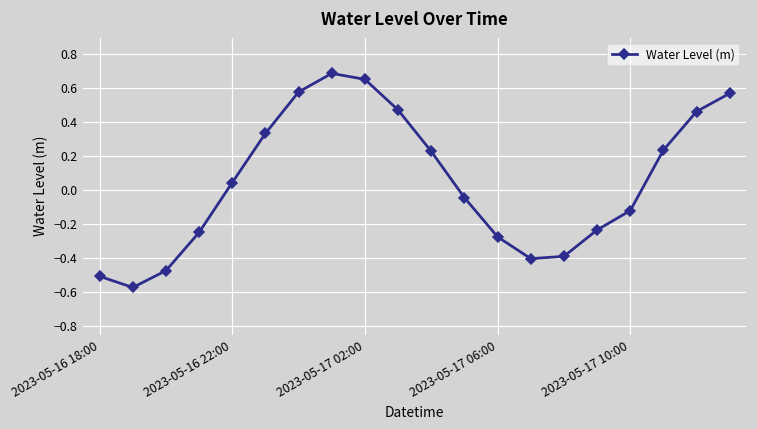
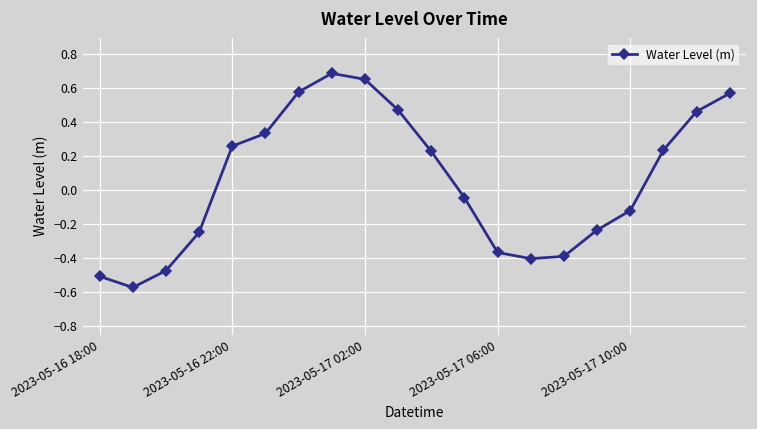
2023-05-16 22:00: 0.05 -> 0.26
2023-05-17 06:00: -0.27 -> -0.37
